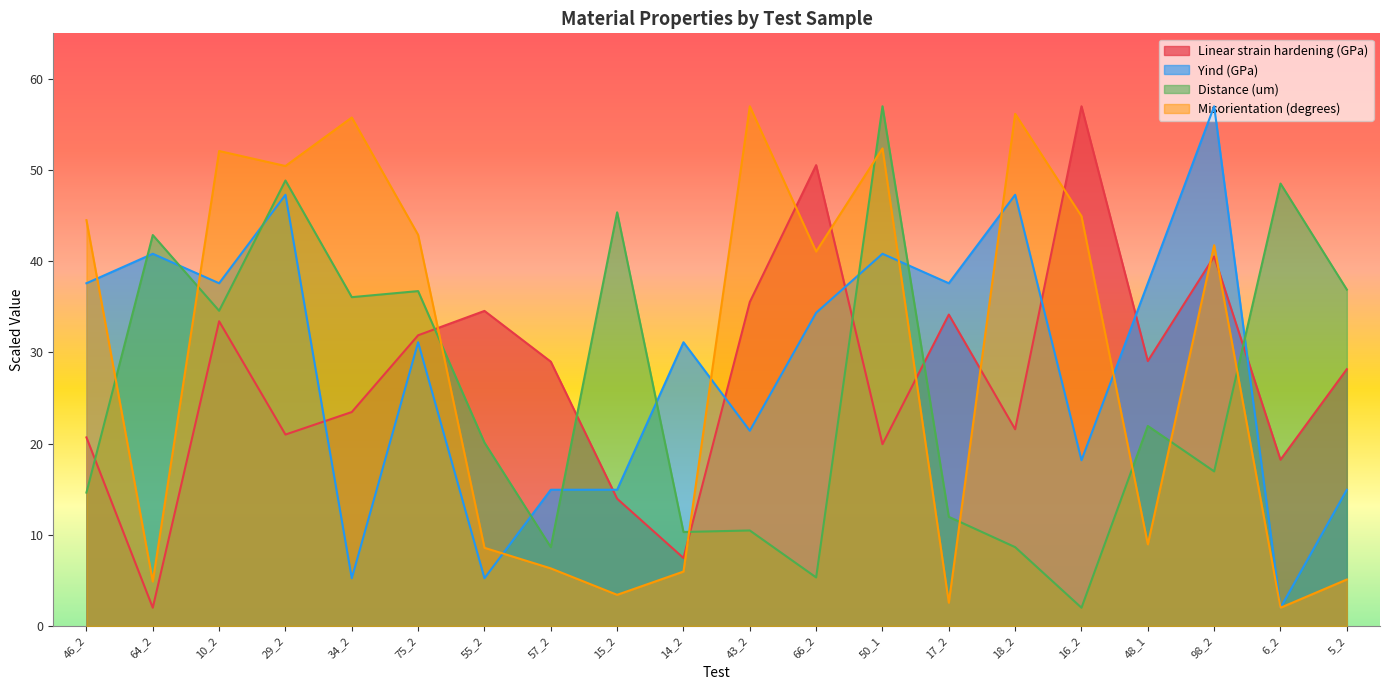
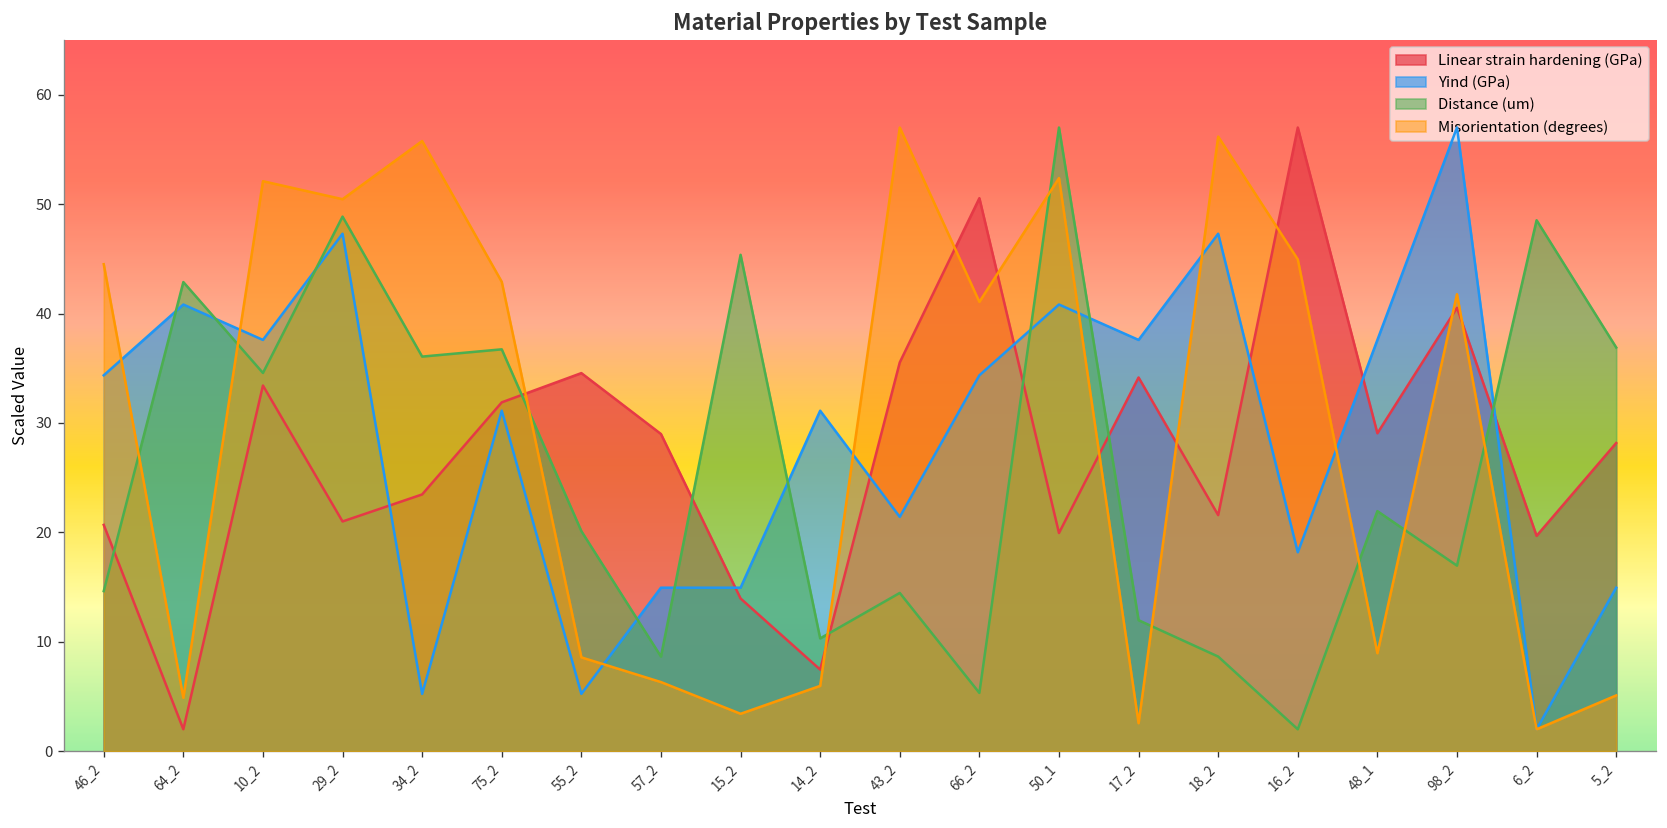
Yind (GPa), 46_2: 38 -> 34
Distance (um), 43_2: 10 -> 14
Linear strain hardening (GPa), 6_2: 18 -> 20
